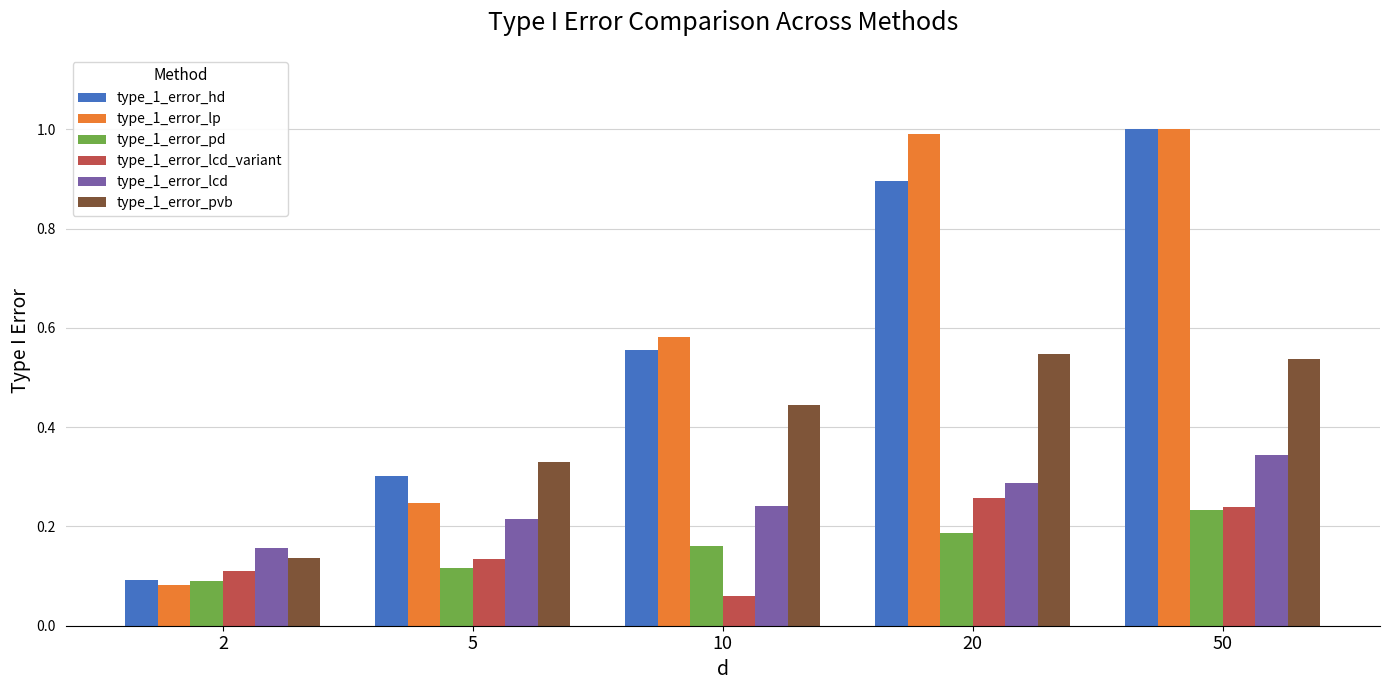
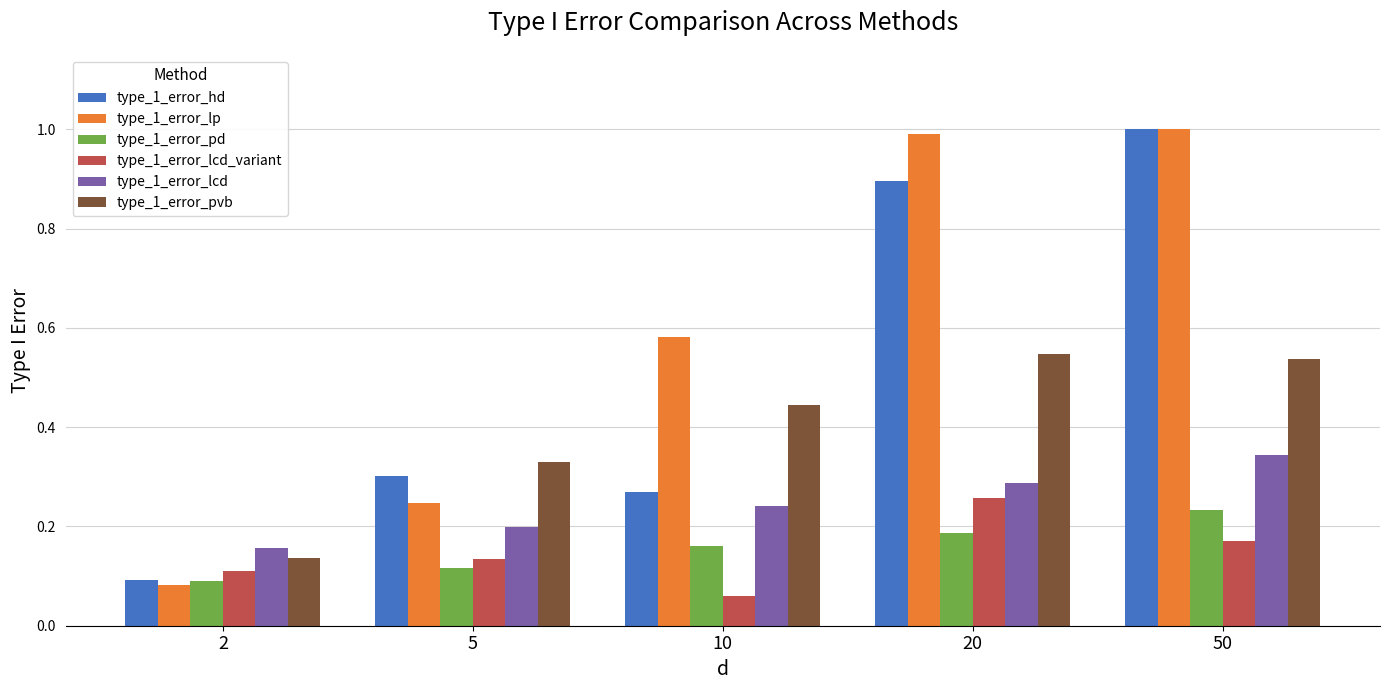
type_1_error_lcd, 5: 0.22 -> 0.20
type_1_error_hd, 10: 0.56 -> 0.27
type_1_error_lcd_variant, 50: 0.24 -> 0.17
